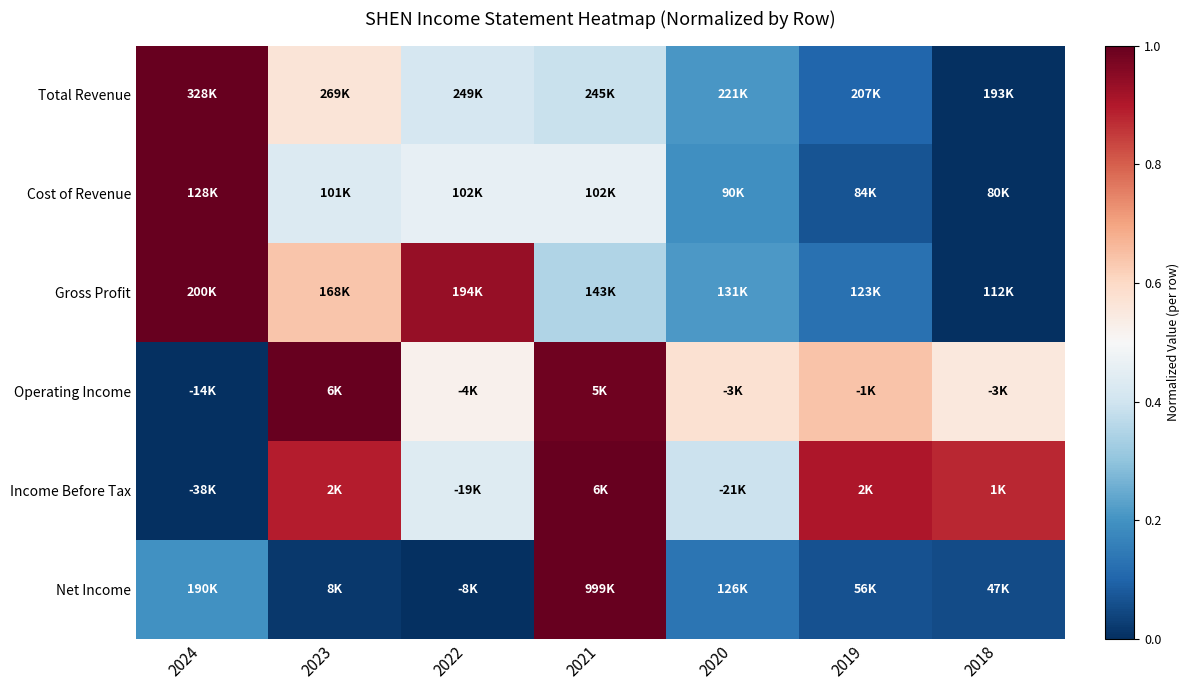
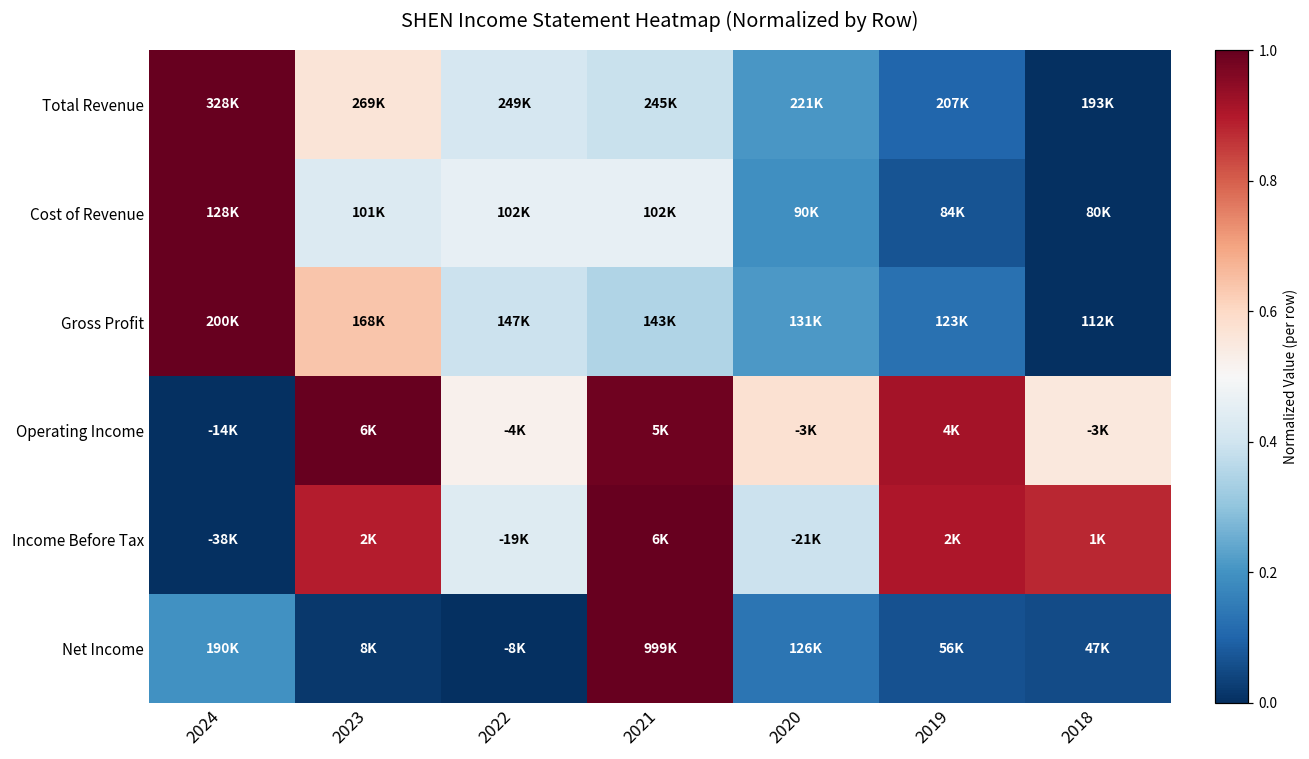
Gross Profit, 2022: 194K -> 147K
Operating Income, 2019: -1K -> 4K
